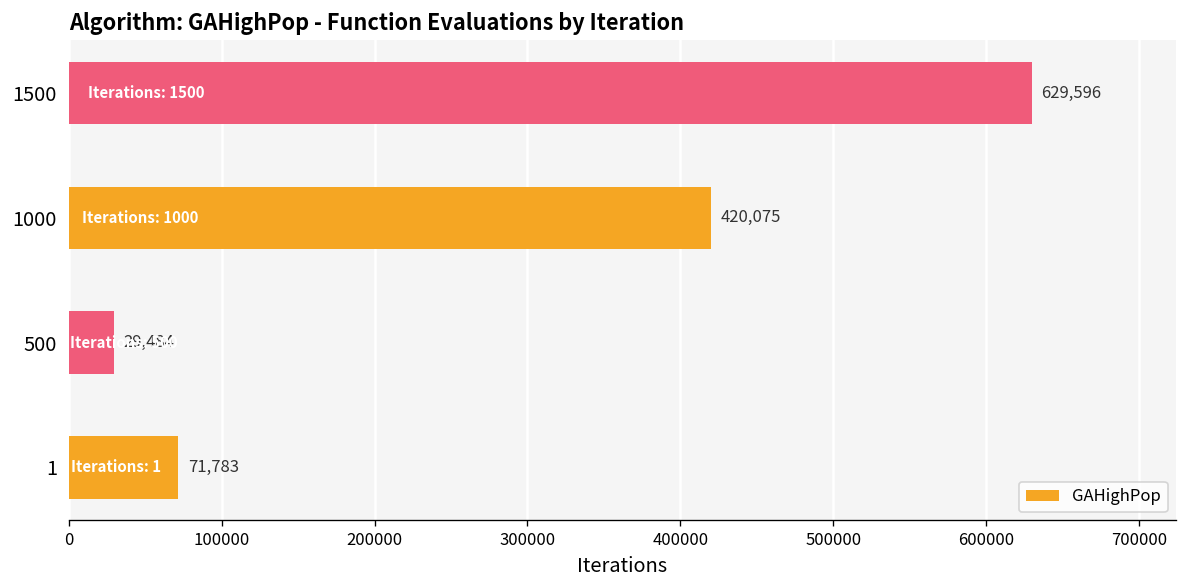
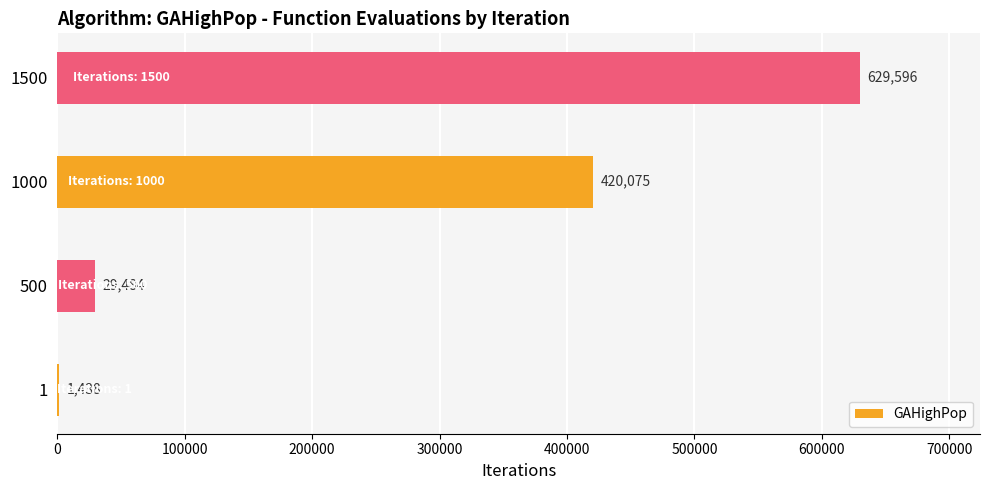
1: 71,783 -> 1,438
